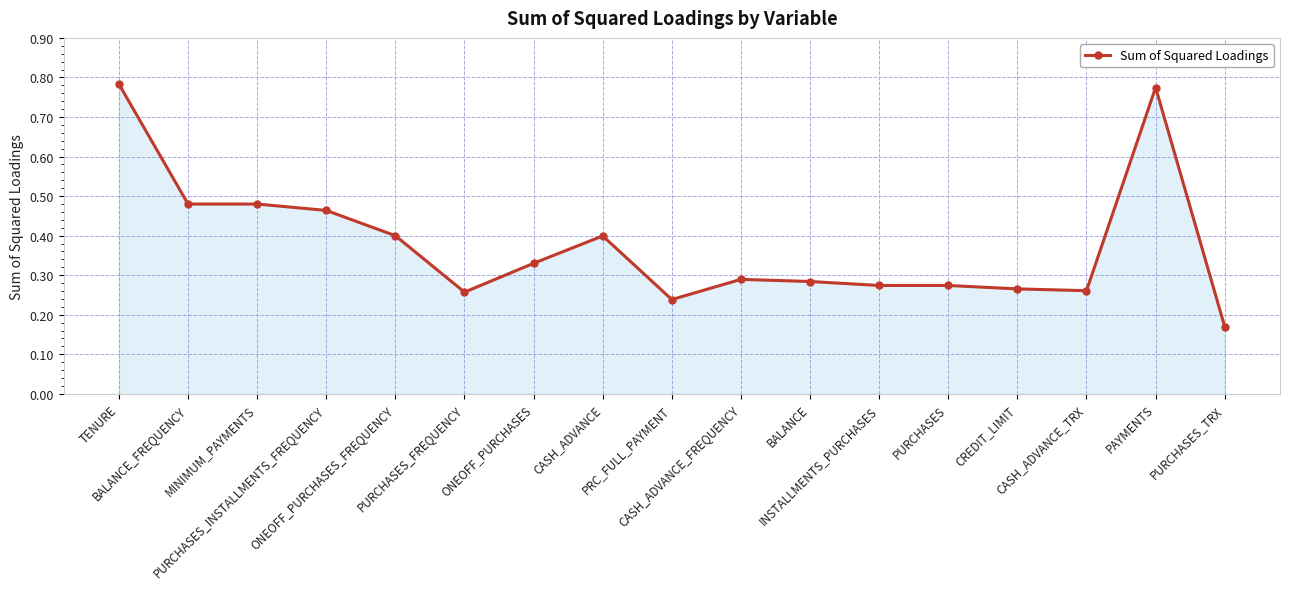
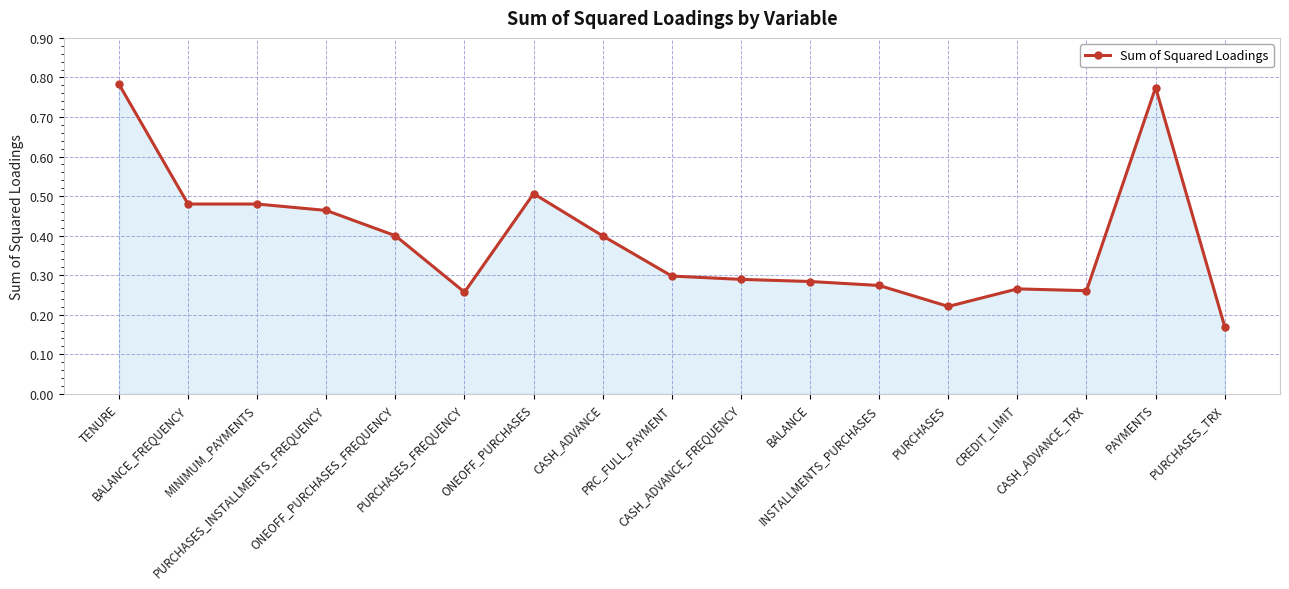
ONEOFF_PURCHASES: 0.33 -> 0.51
PRC_FULL_PAYMENT: 0.24 -> 0.30
PURCHASES: 0.27 -> 0.22
